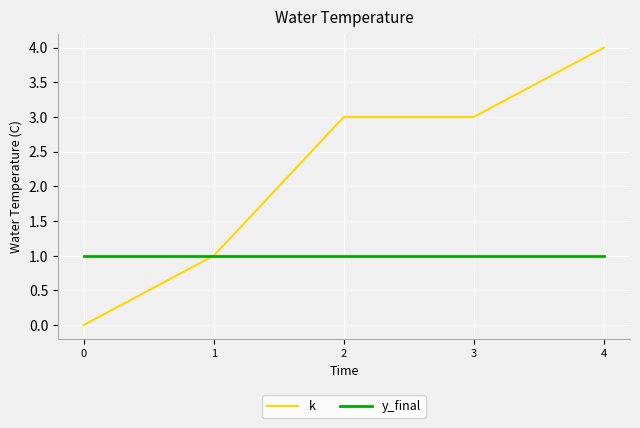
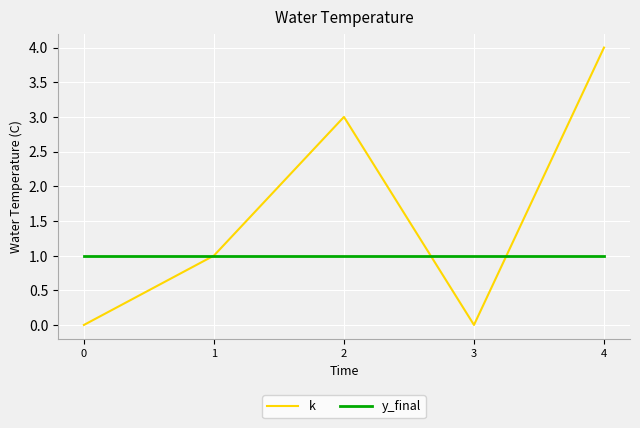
k, 3: 3 -> 0
